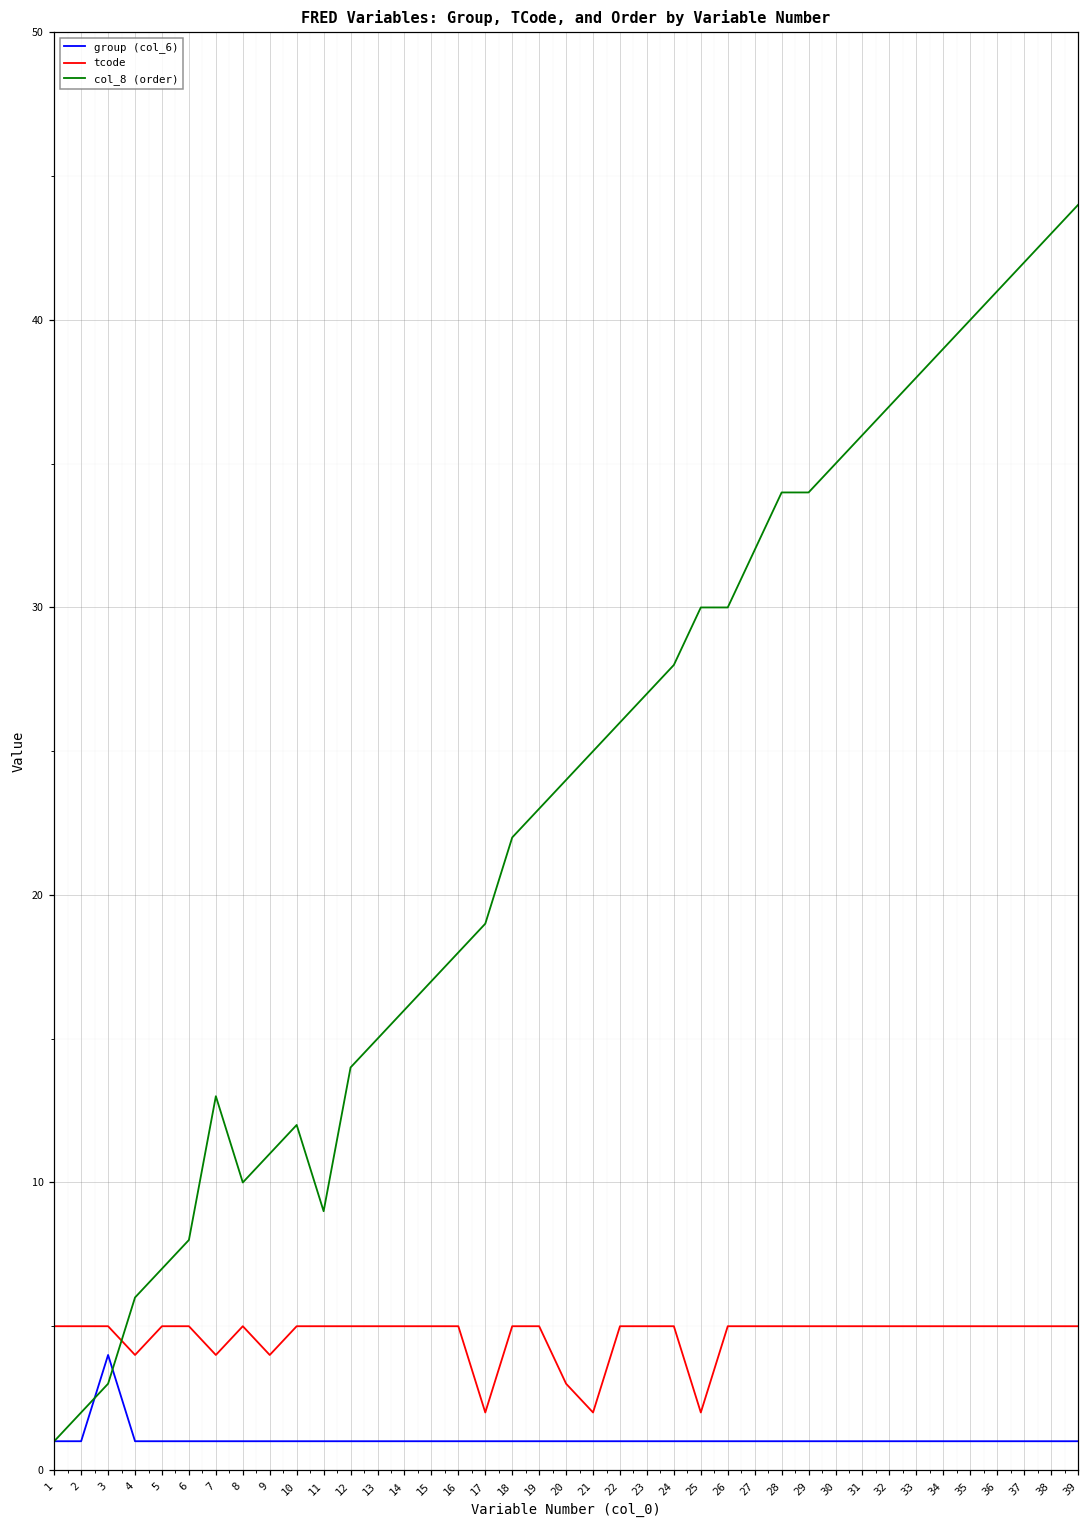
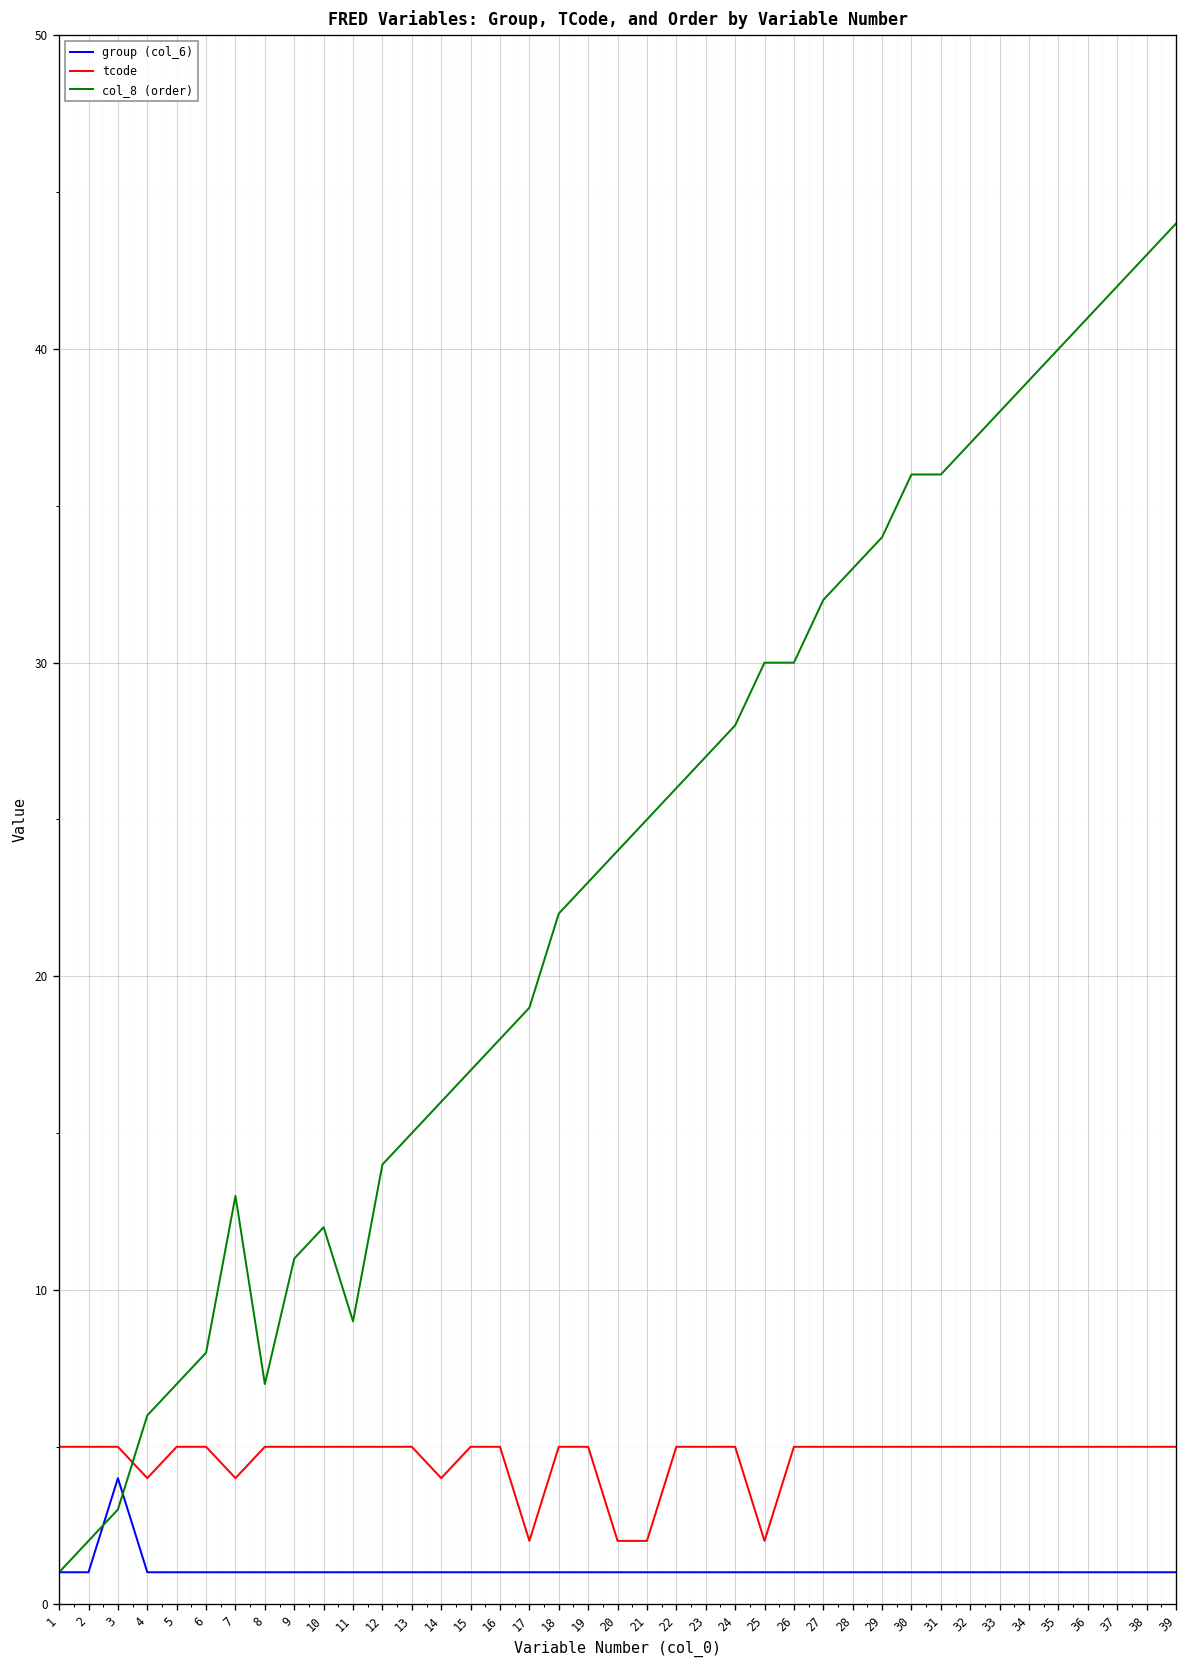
col_8 (order), 8: 10 -> 7
tcode, 9: 4 -> 5
tcode, 14: 5 -> 4
tcode, 20: 3 -> 2
col_8 (order), 28: 34 -> 33
col_8 (order), 30: 35 -> 36
